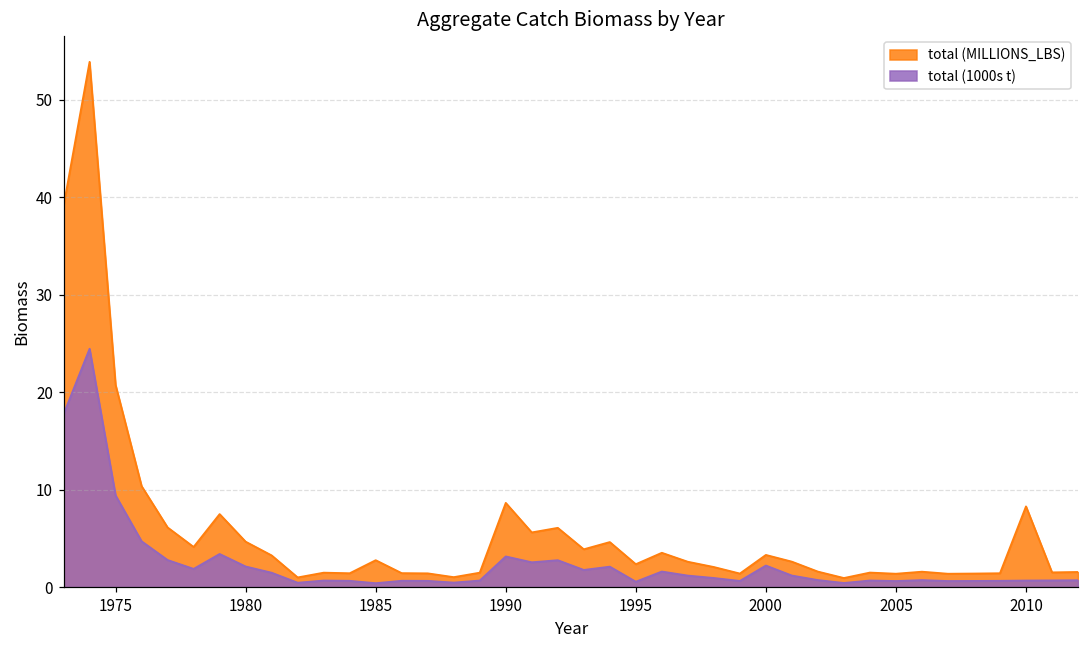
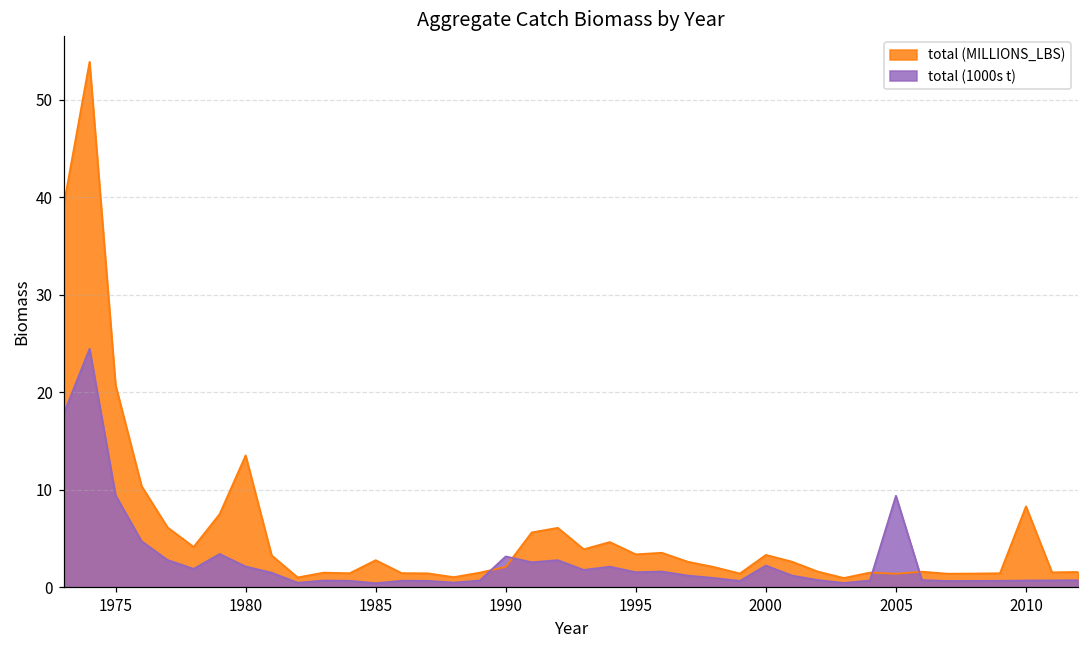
total (MILLIONS_LBS), 1980: 5 -> 14
total (MILLIONS_LBS), 1990: 9 -> 2
total (MILLIONS_LBS), 1995: 2 -> 3
total (1000s t), 1995: 1 -> 2
total (1000s t), 2005: 1 -> 9
